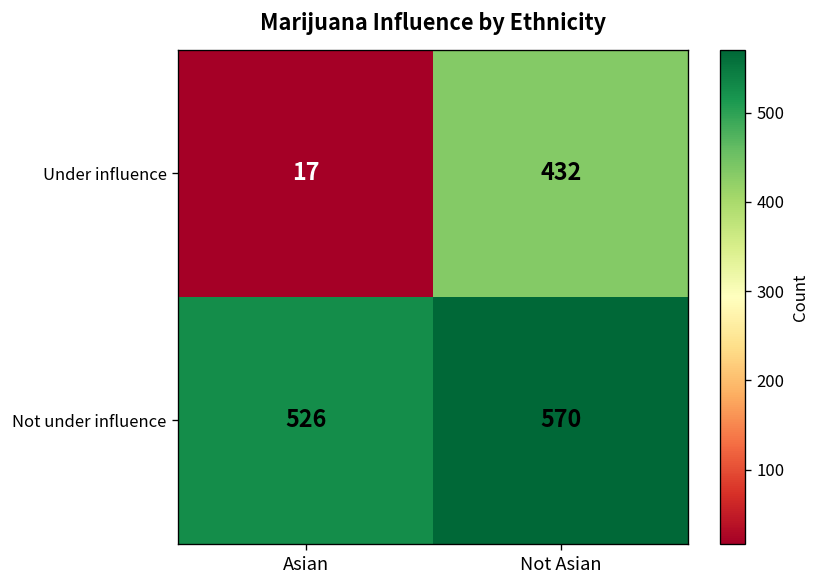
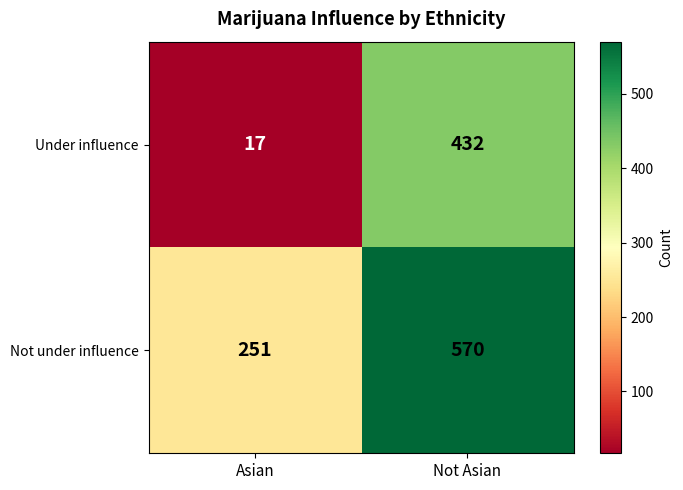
Not under influence, Asian: 526 -> 251
